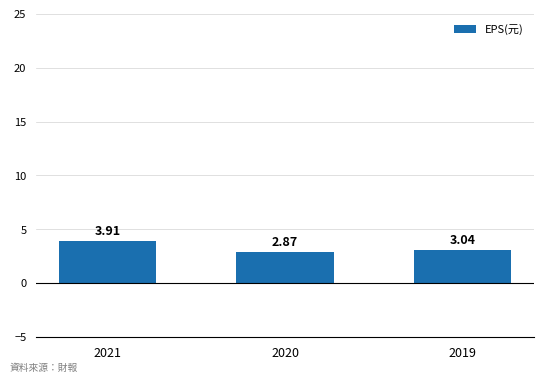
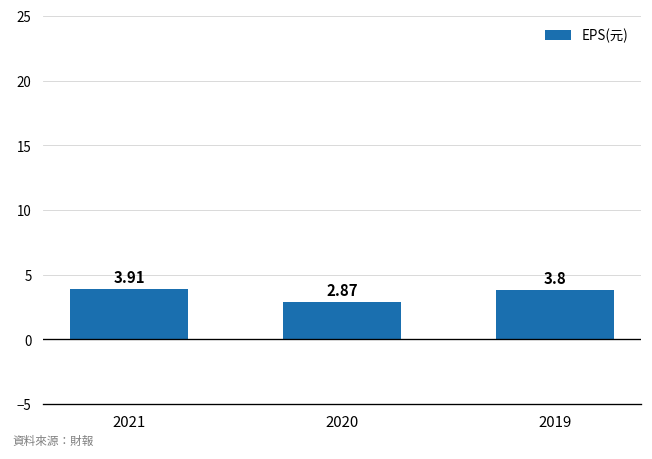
2019: 3.04 -> 3.8
